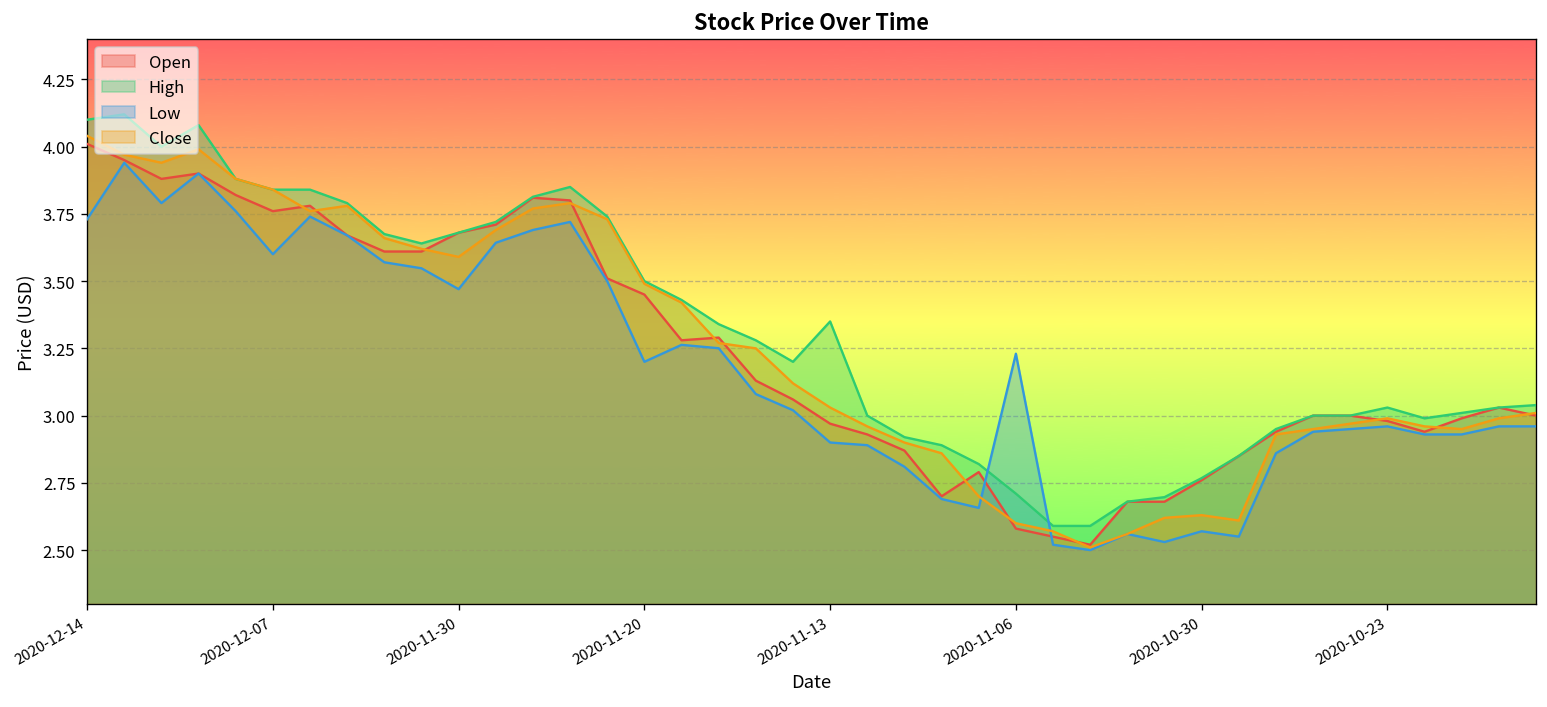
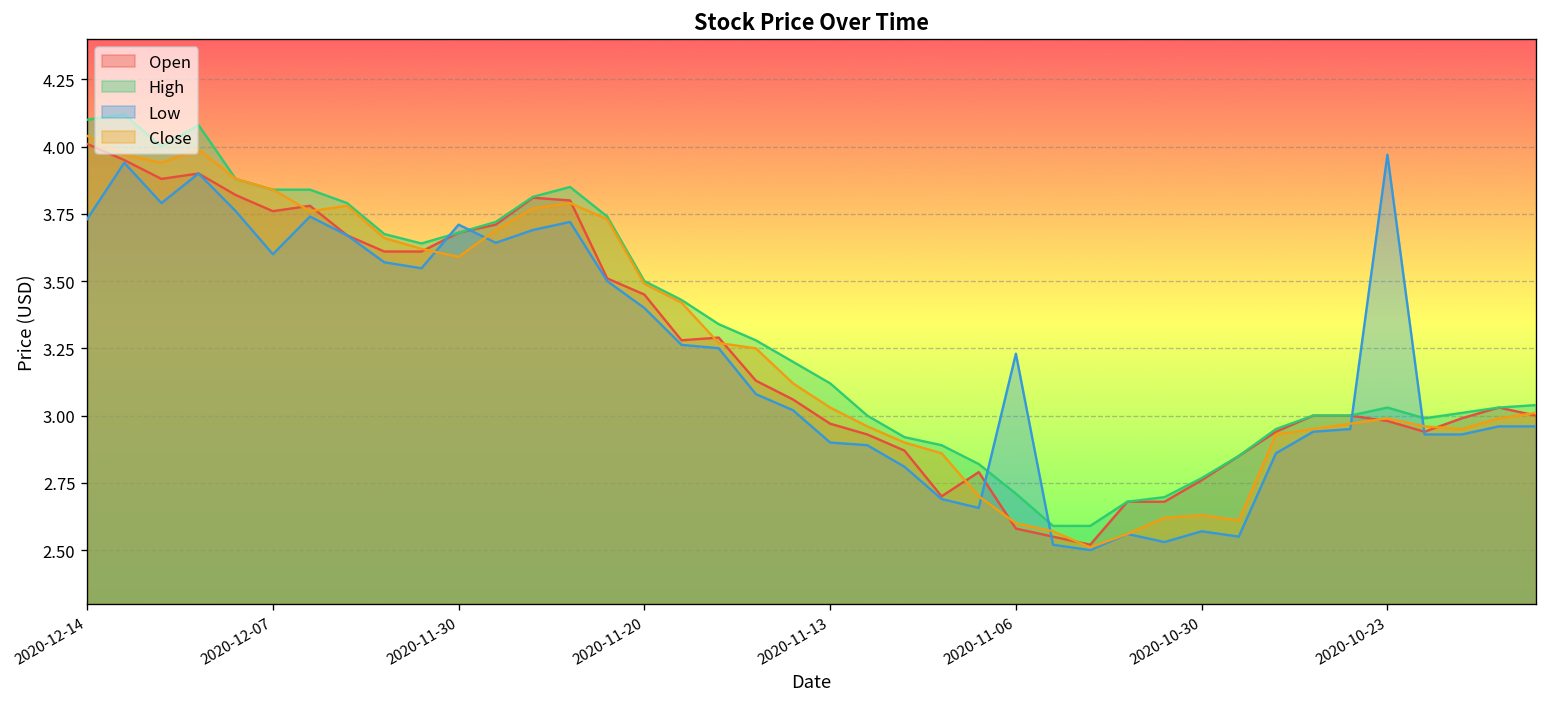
Low, 2020-11-30: 3.47 -> 3.71
Low, 2020-11-20: 3.2 -> 3.4
High, 2020-11-13: 3.35 -> 3.12
Low, 2020-10-23: 2.96 -> 3.97
